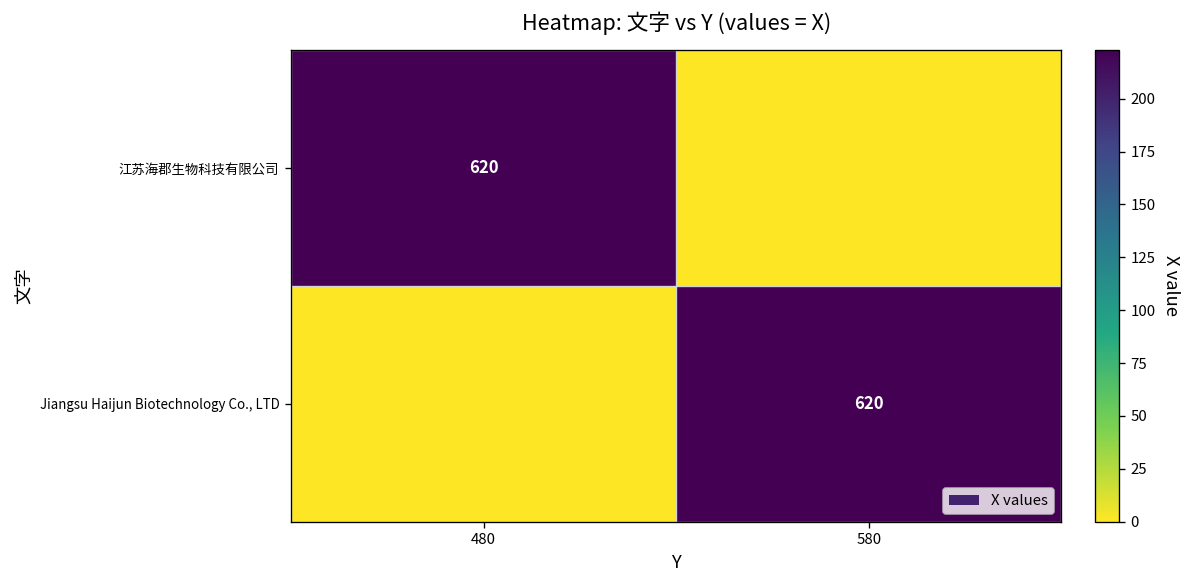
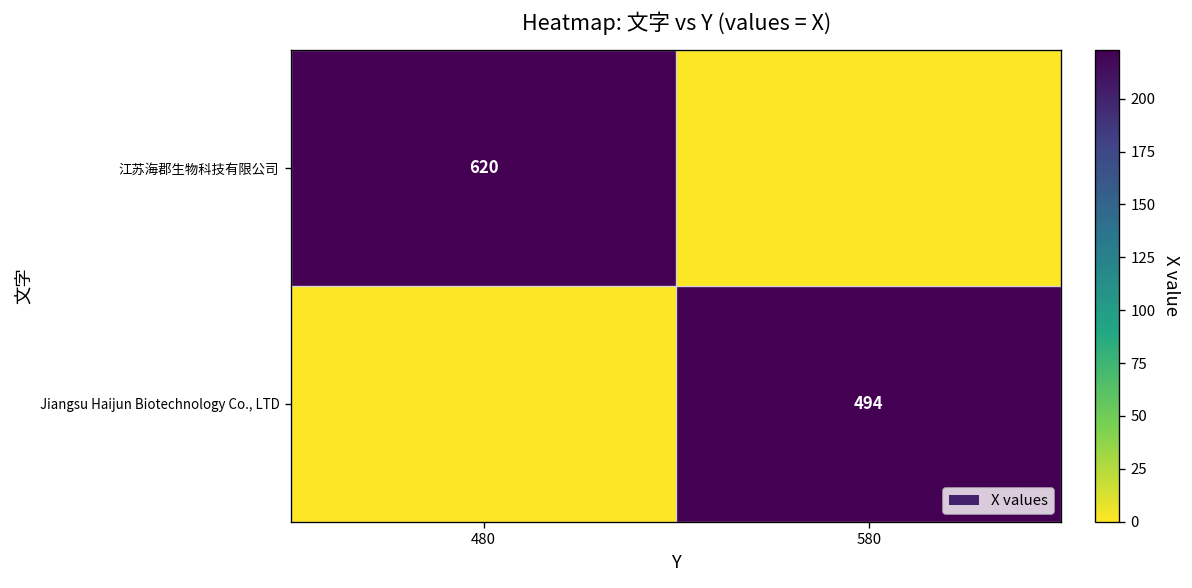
Jiangsu Haijun Biotechnology Co., LTD, 580: 620 -> 494
